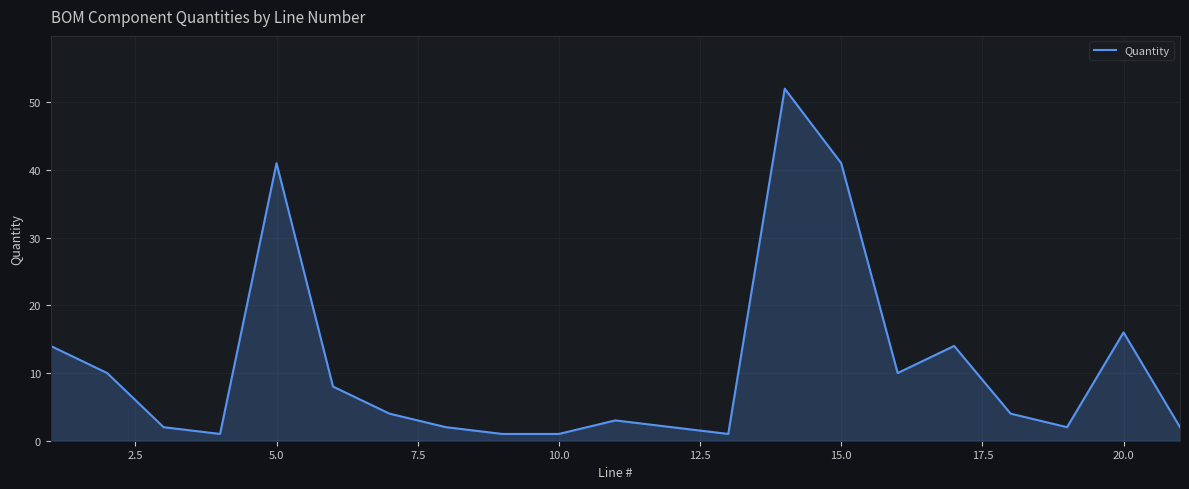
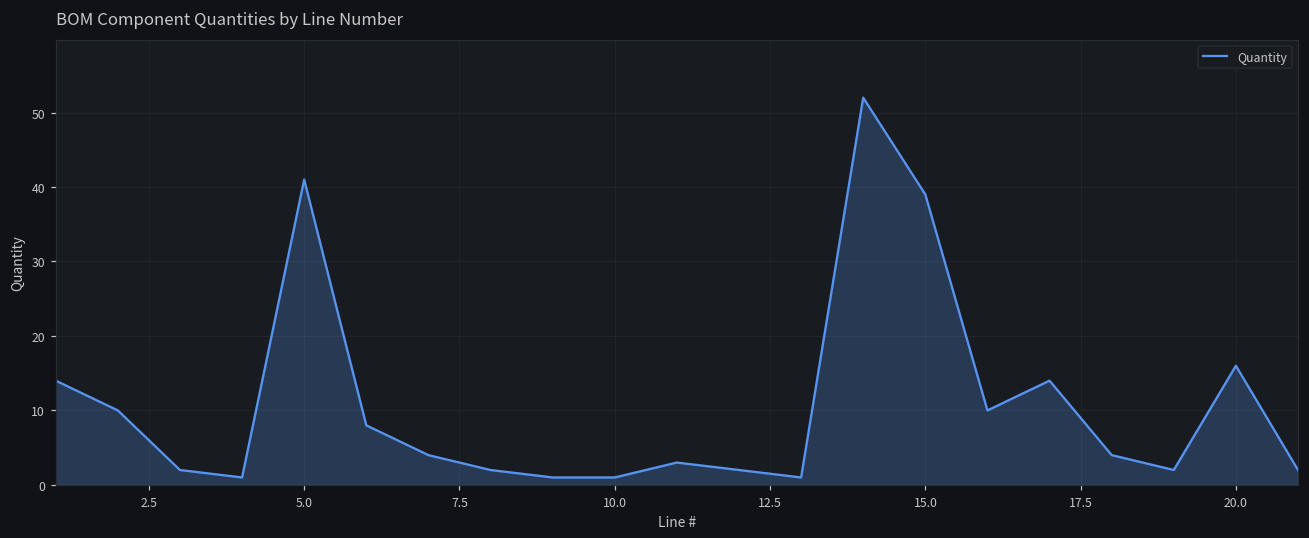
15.0: 41 -> 39
